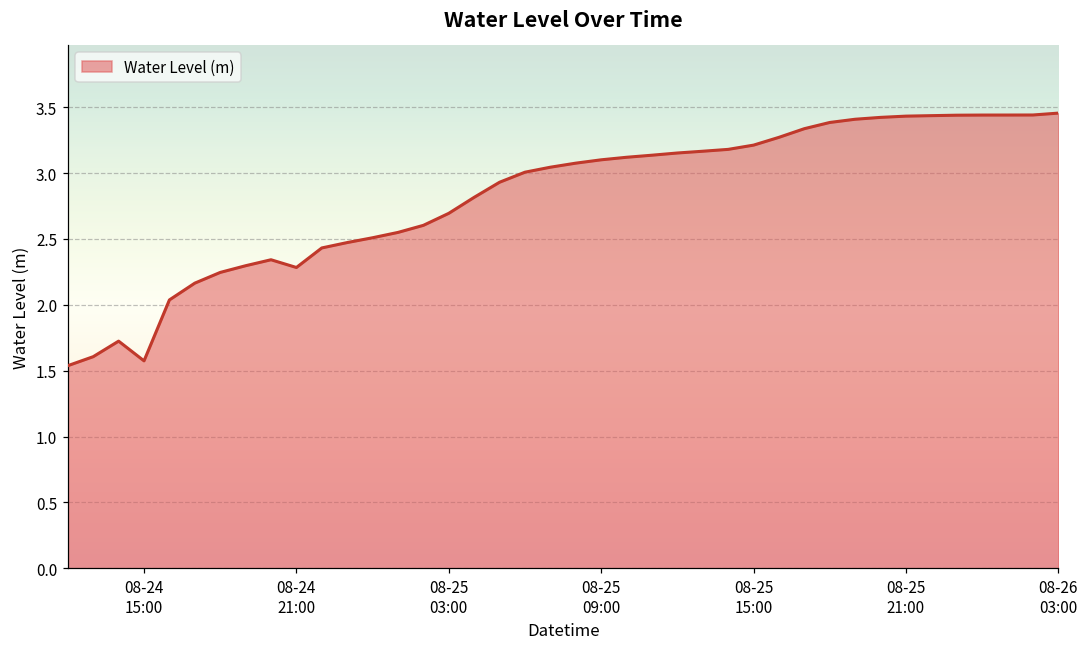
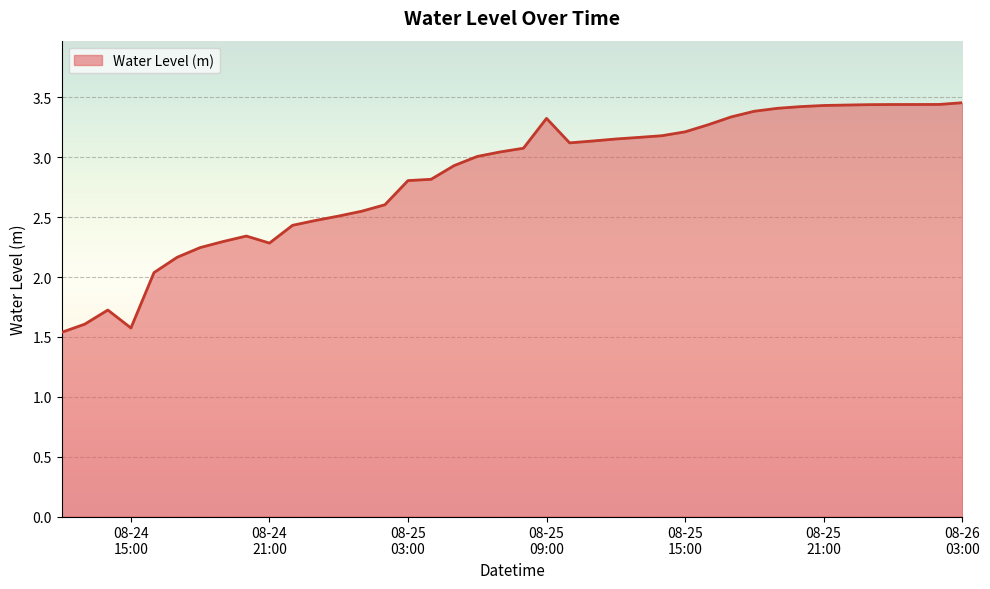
08-25 03:00: 2.69 -> 2.81
08-25 09:00: 3.10 -> 3.32
